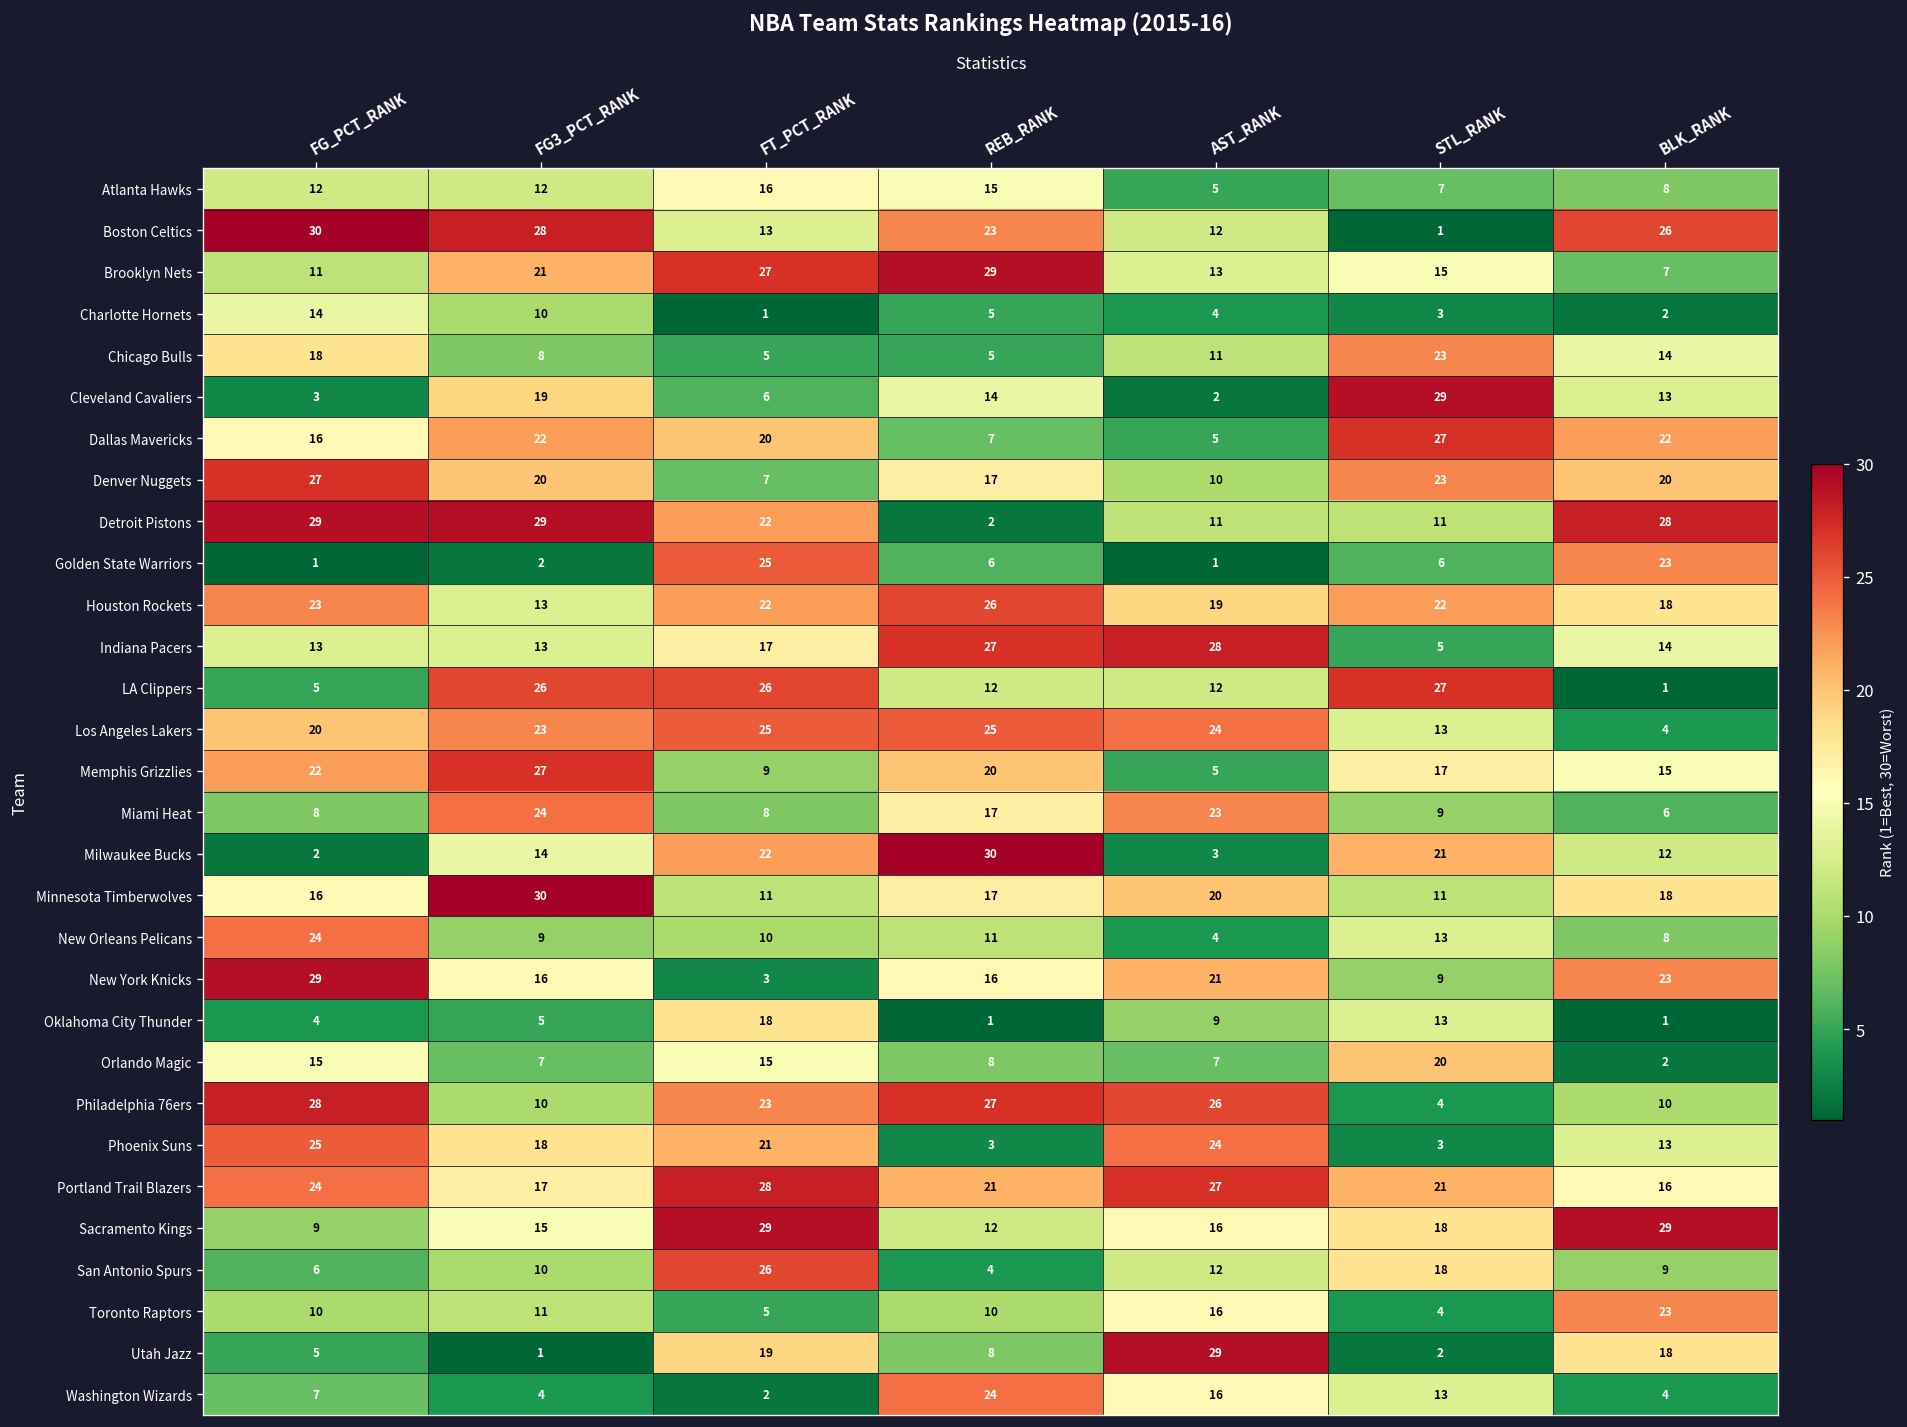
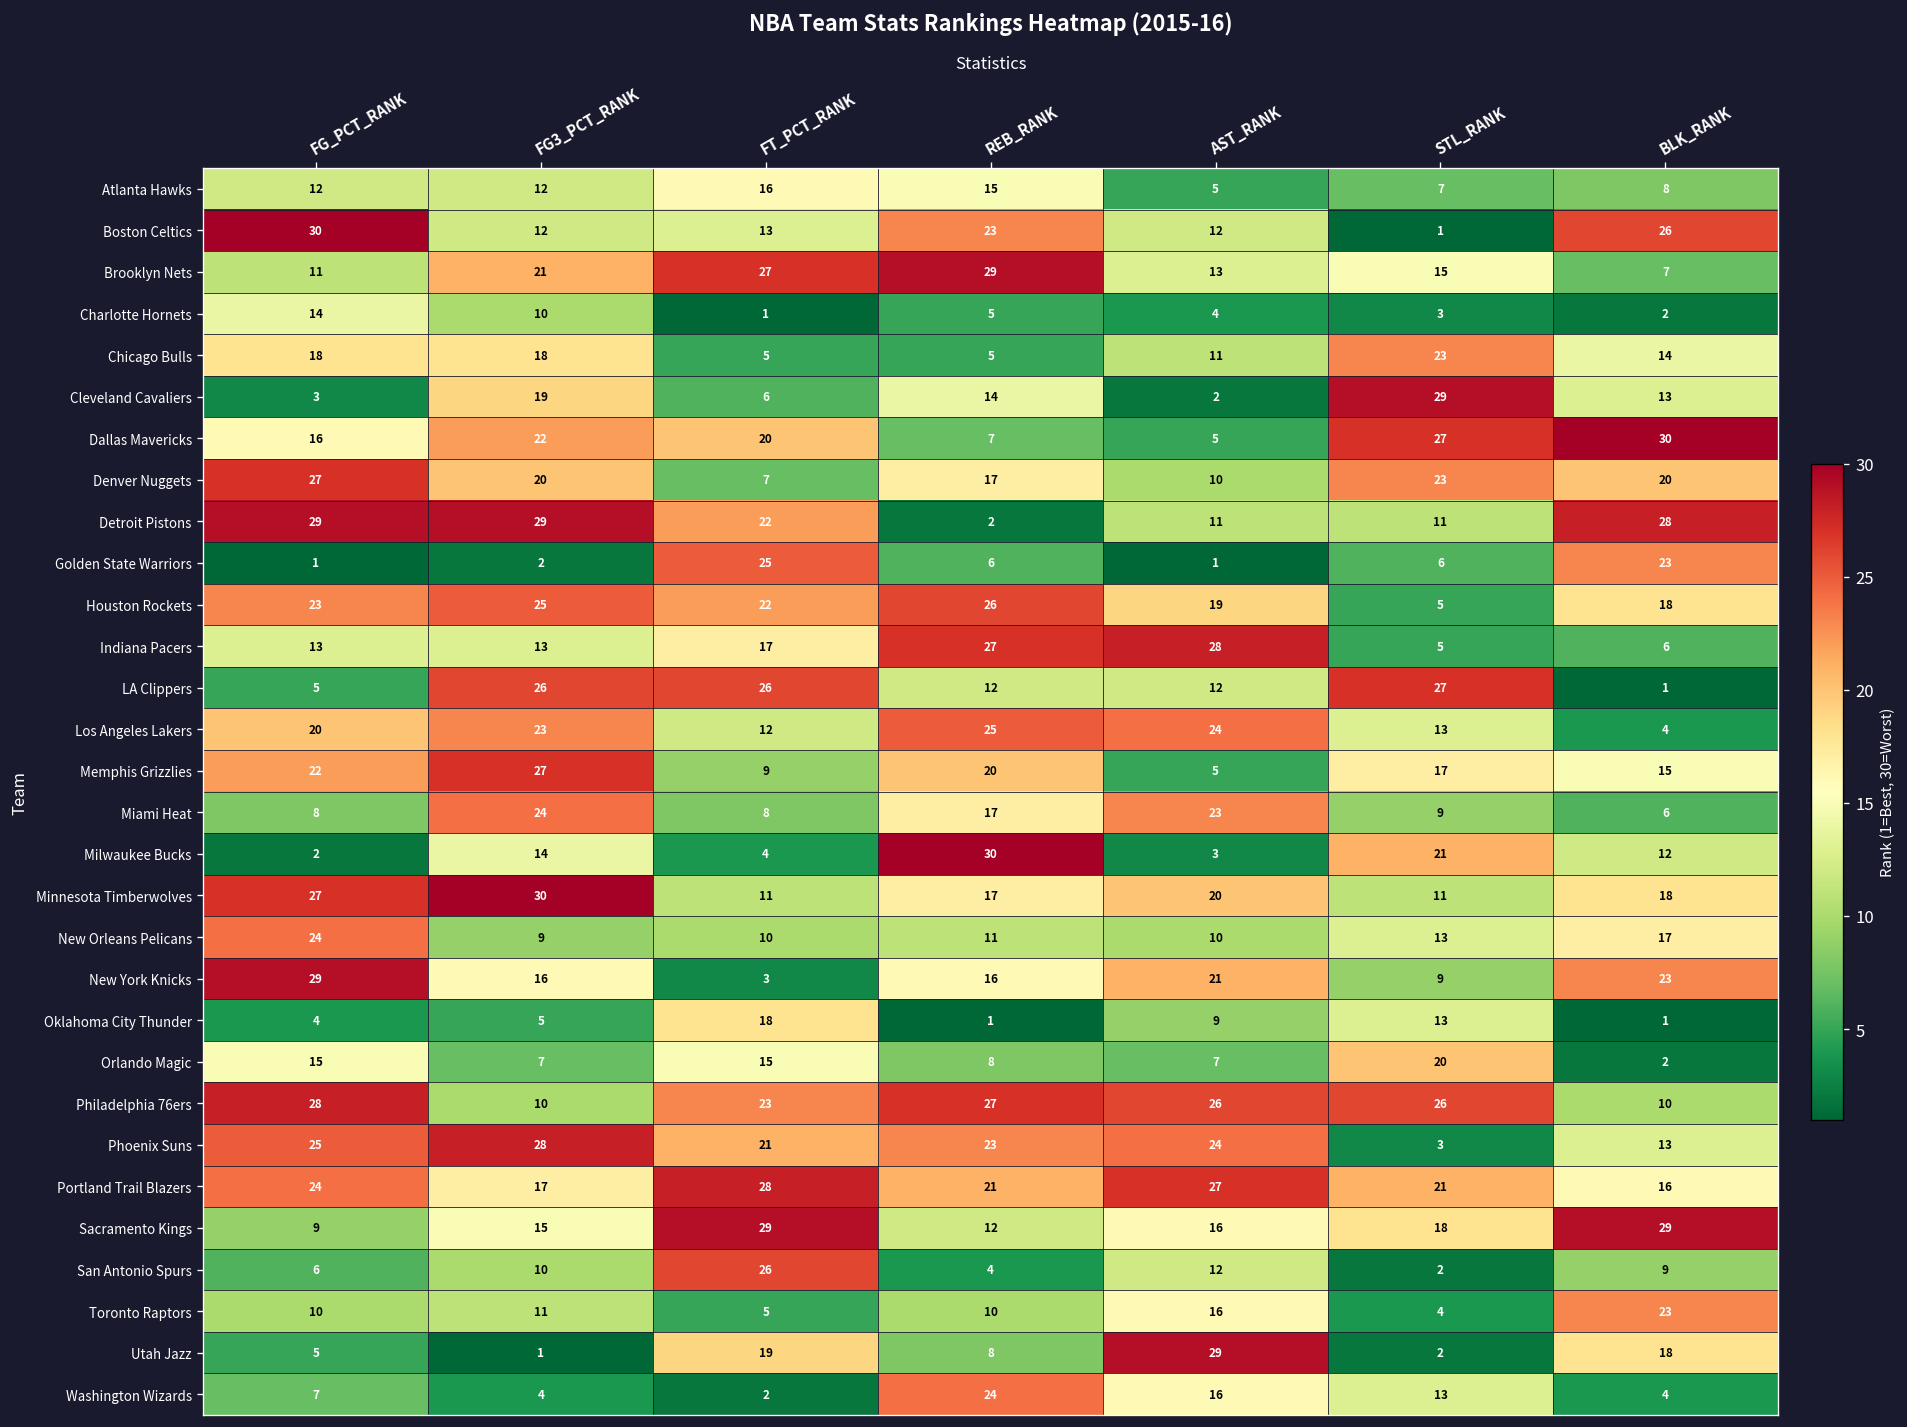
Boston Celtics, FG3_PCT_RANK: 28 -> 12
Chicago Bulls, FG3_PCT_RANK: 8 -> 18
Dallas Mavericks, BLK_RANK: 22 -> 30
Houston Rockets, FG3_PCT_RANK: 13 -> 25
Houston Rockets, STL_RANK: 22 -> 5
Indiana Pacers, BLK_RANK: 14 -> 6
Los Angeles Lakers, FT_PCT_RANK: 25 -> 12
Milwaukee Bucks, FT_PCT_RANK: 22 -> 4
Minnesota Timberwolves, FG_PCT_RANK: 16 -> 27
New Orleans Pelicans, AST_RANK: 4 -> 10
New Orleans Pelicans, BLK_RANK: 8 -> 17
Philadelphia 76ers, STL_RANK: 4 -> 26
Phoenix Suns, FG3_PCT_RANK: 18 -> 28
Phoenix Suns, REB_RANK: 3 -> 23
San Antonio Spurs, STL_RANK: 18 -> 2
